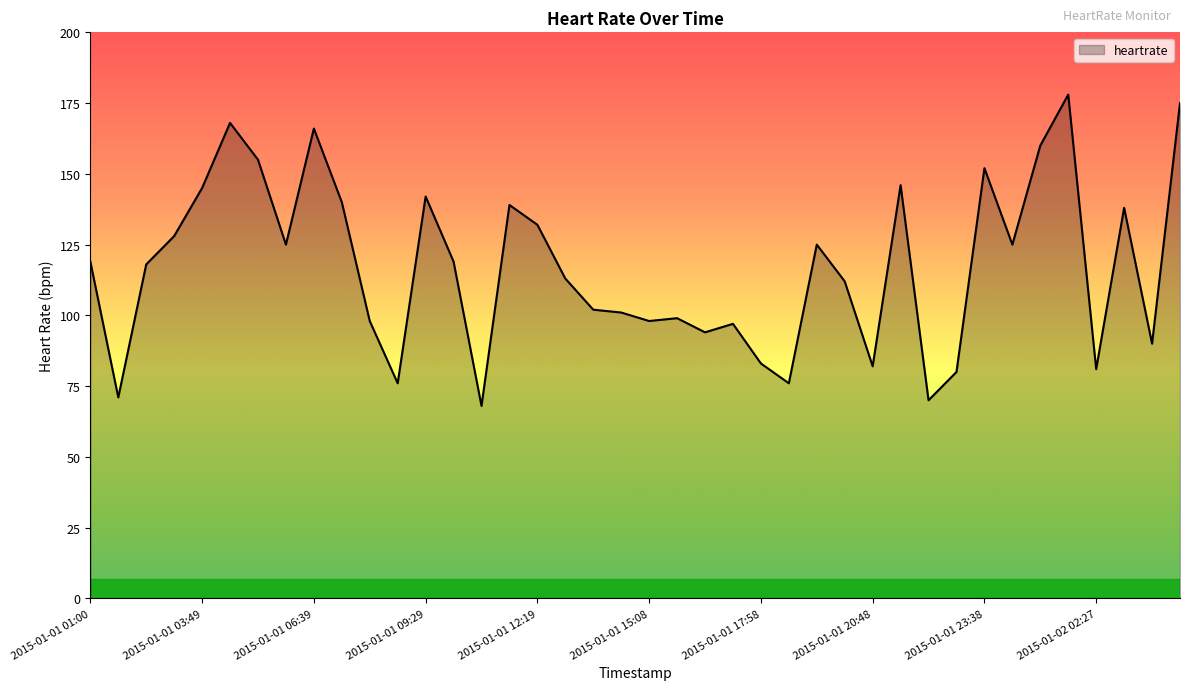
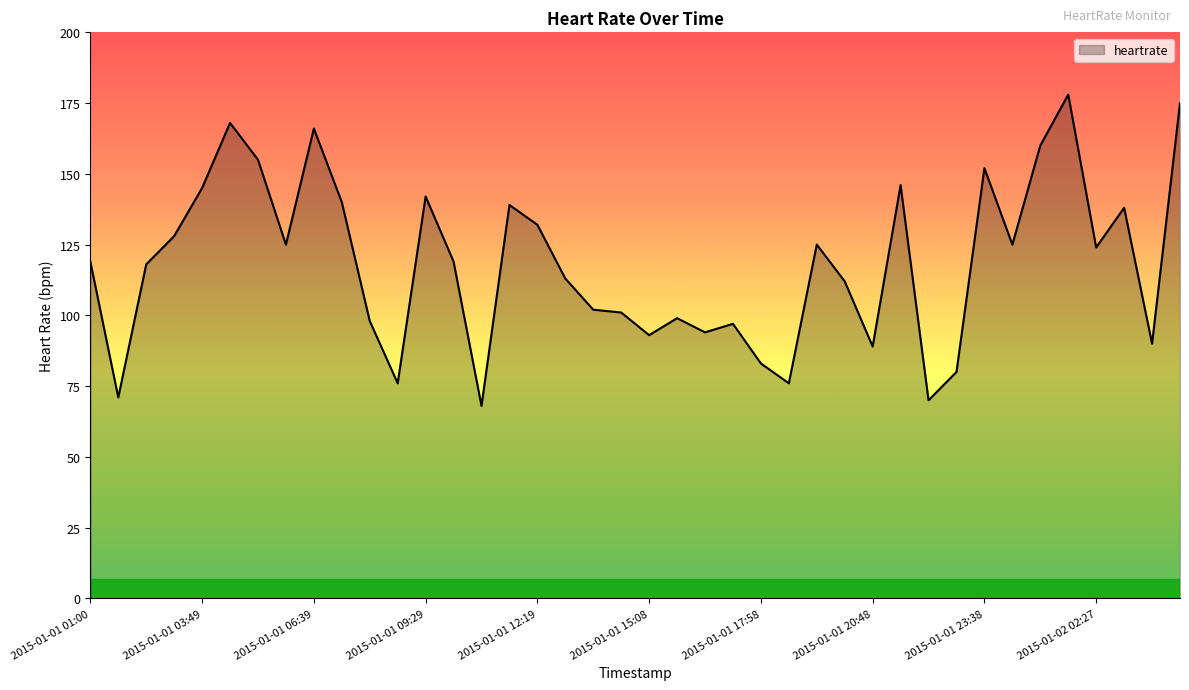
2015-01-01 15:08: 98 -> 93
2015-01-01 20:48: 82 -> 89
2015-01-02 02:27: 81 -> 124
